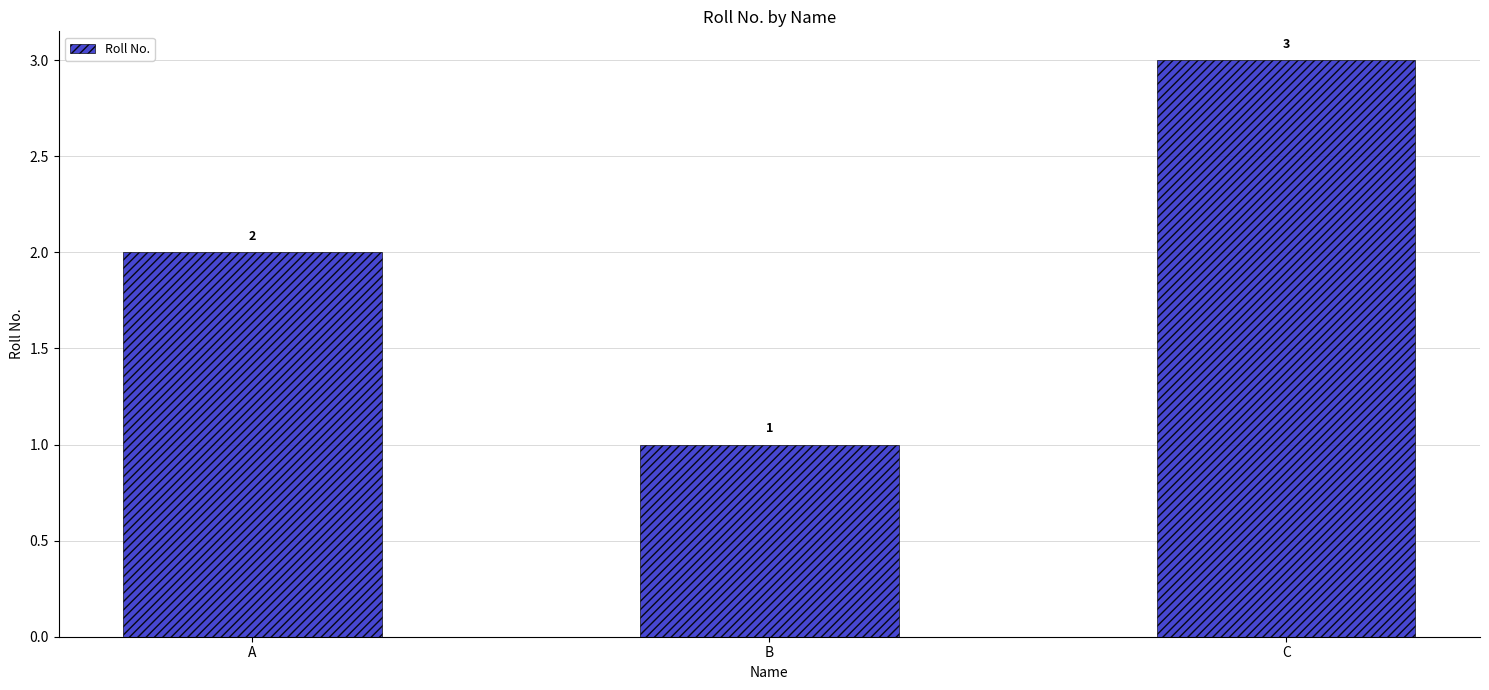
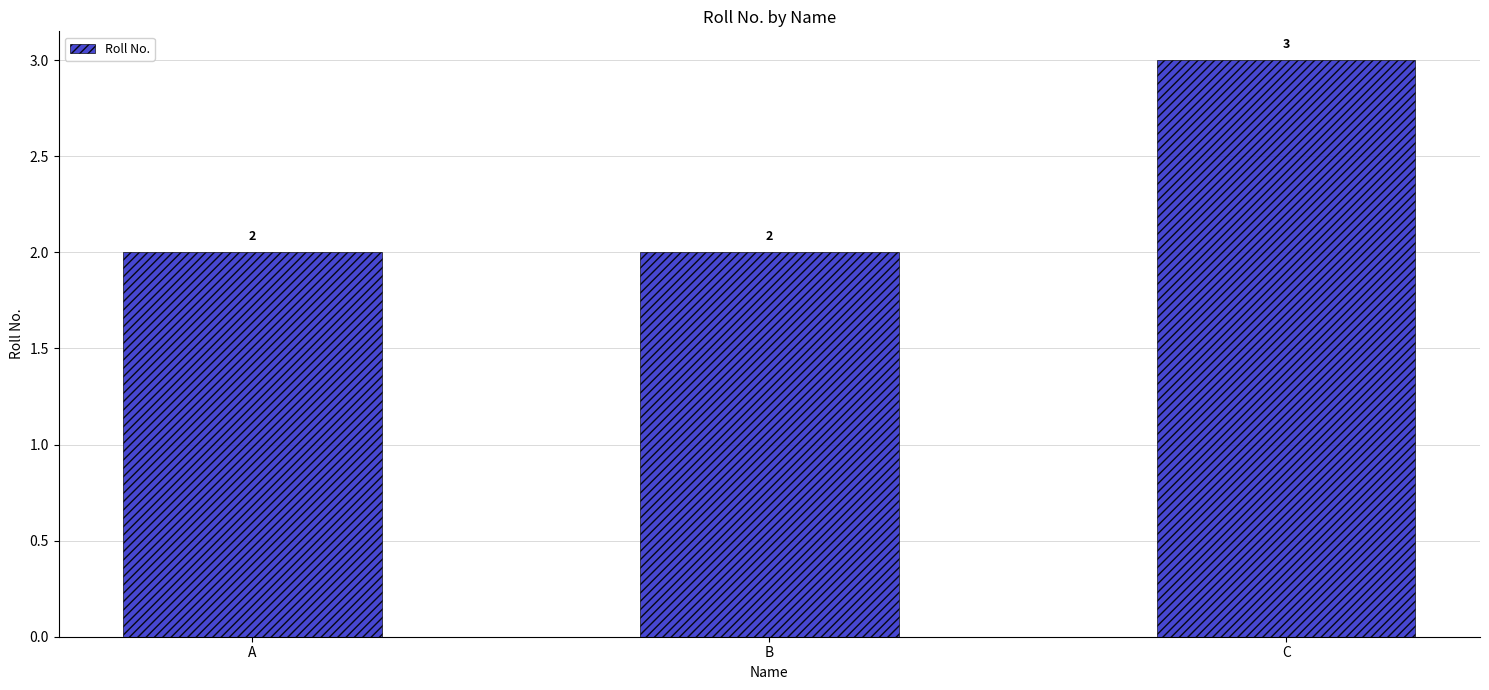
B: 1 -> 2
